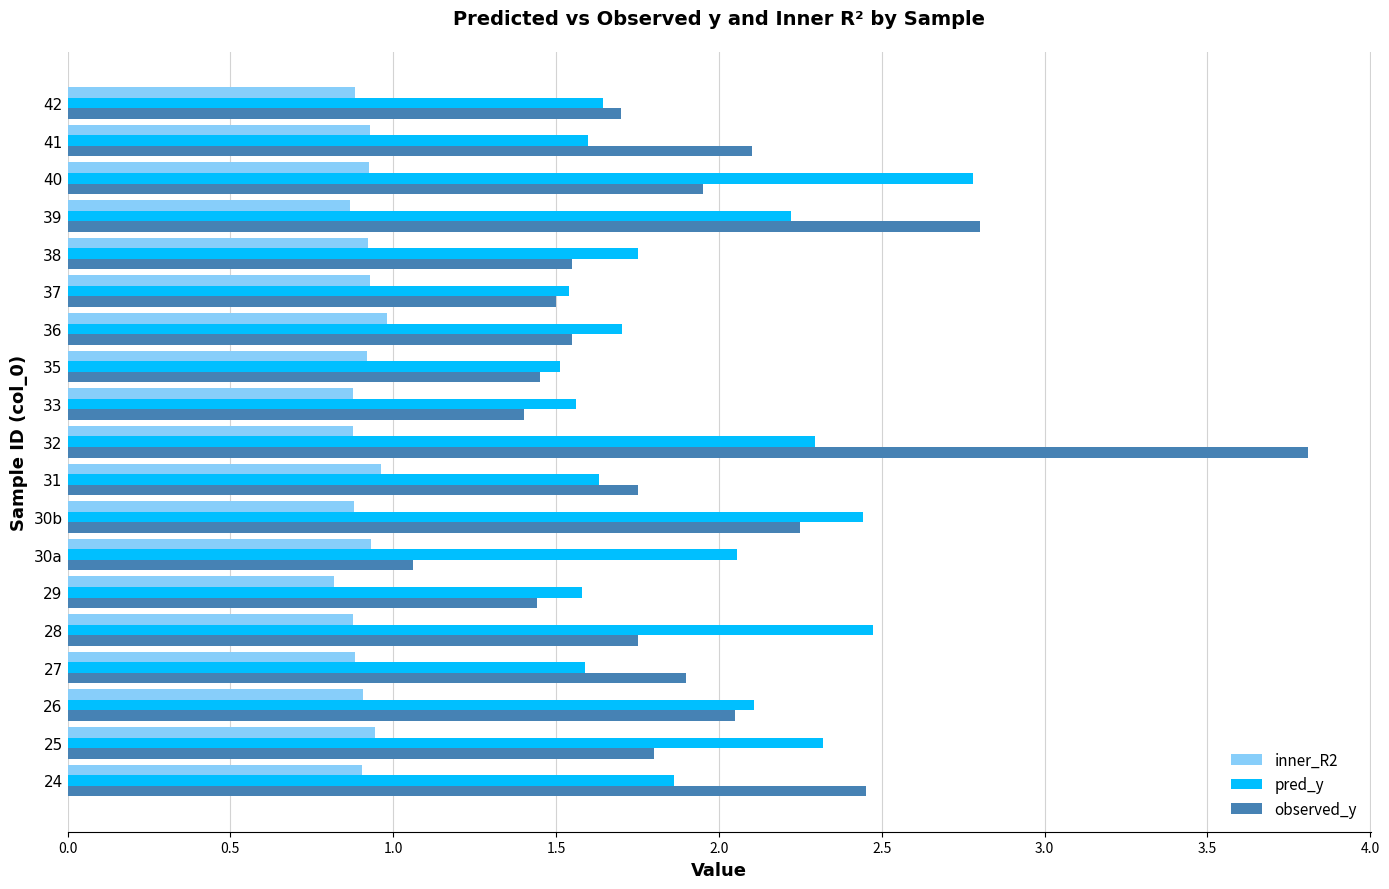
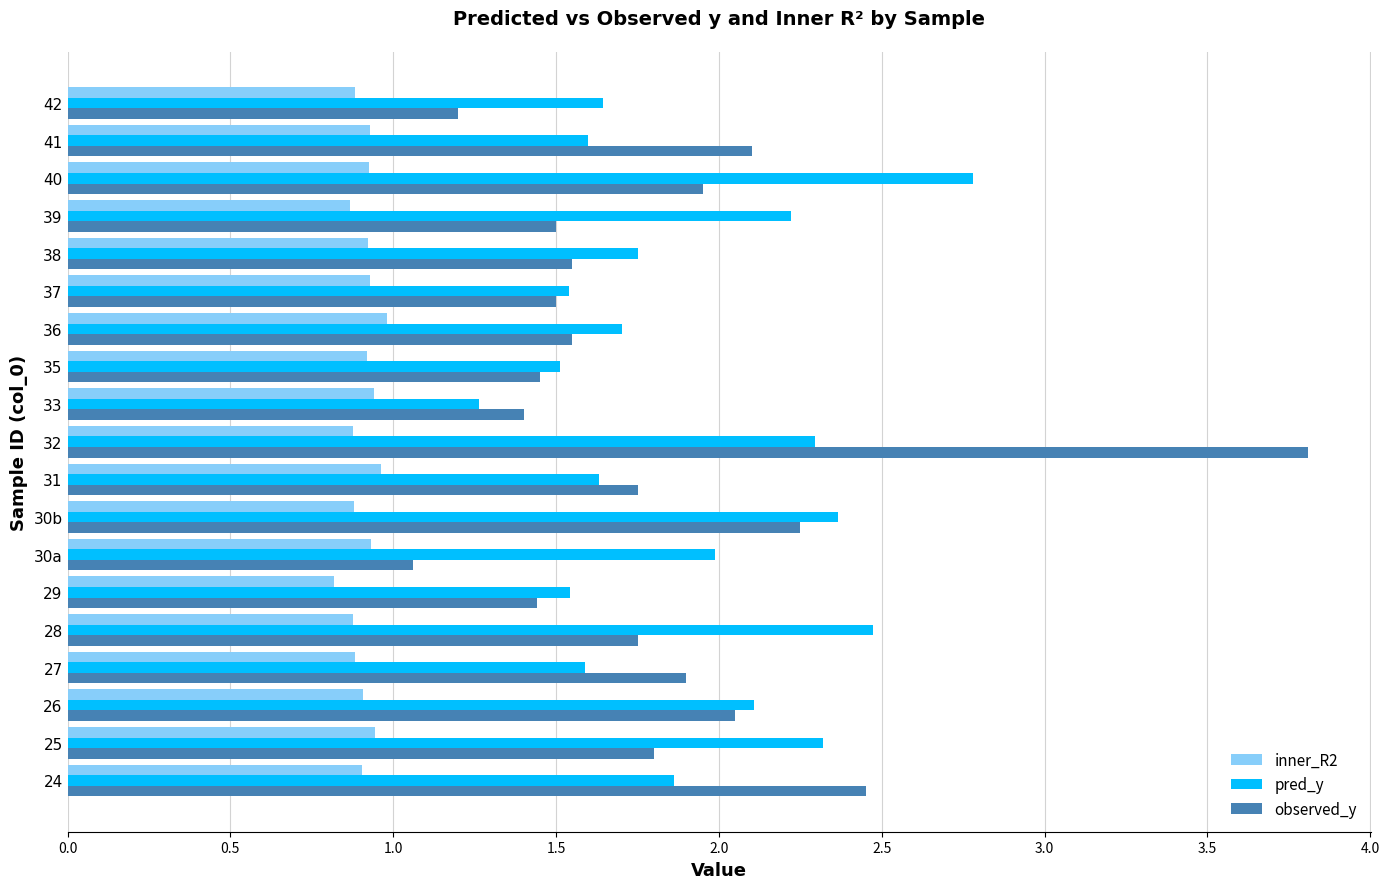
observed_y, 42: 1.7 -> 1.2
observed_y, 39: 2.8 -> 1.5
inner_R2, 33: 0.88 -> 0.94
pred_y, 33: 1.56 -> 1.26
pred_y, 30b: 2.44 -> 2.37
pred_y, 30a: 2.06 -> 1.99
pred_y, 29: 1.58 -> 1.54
